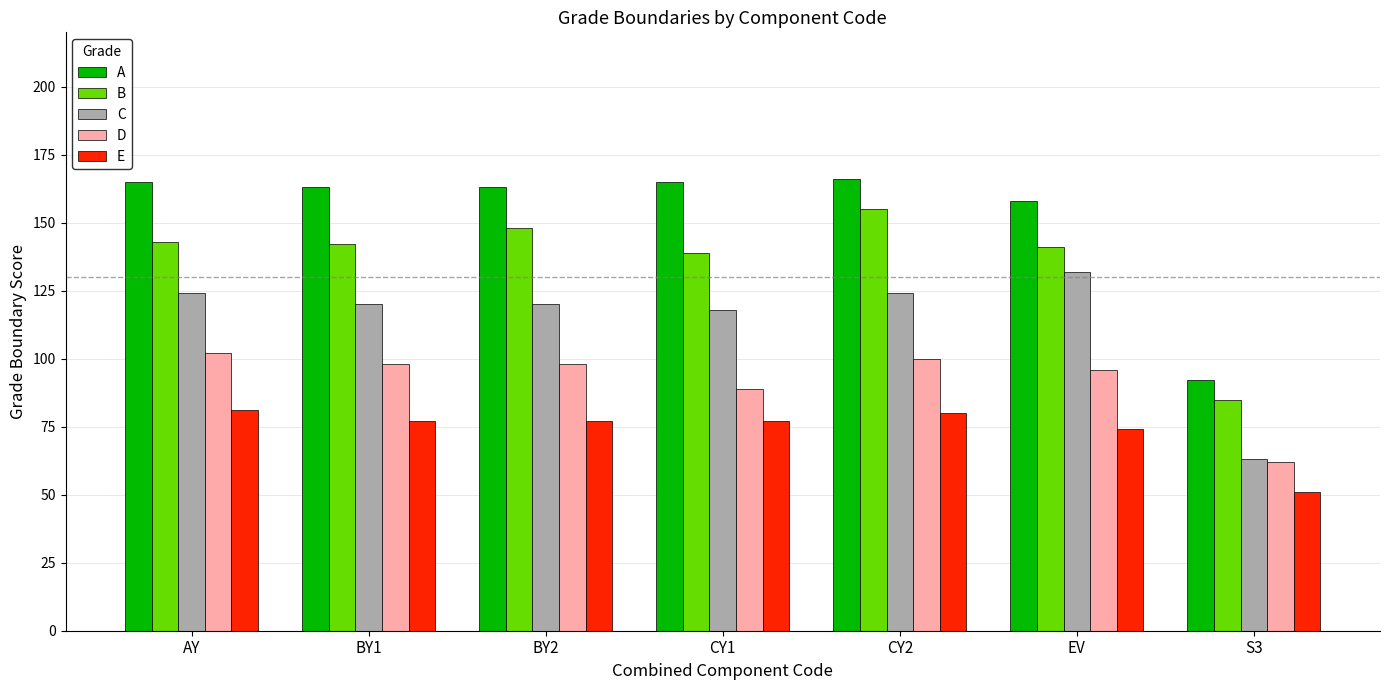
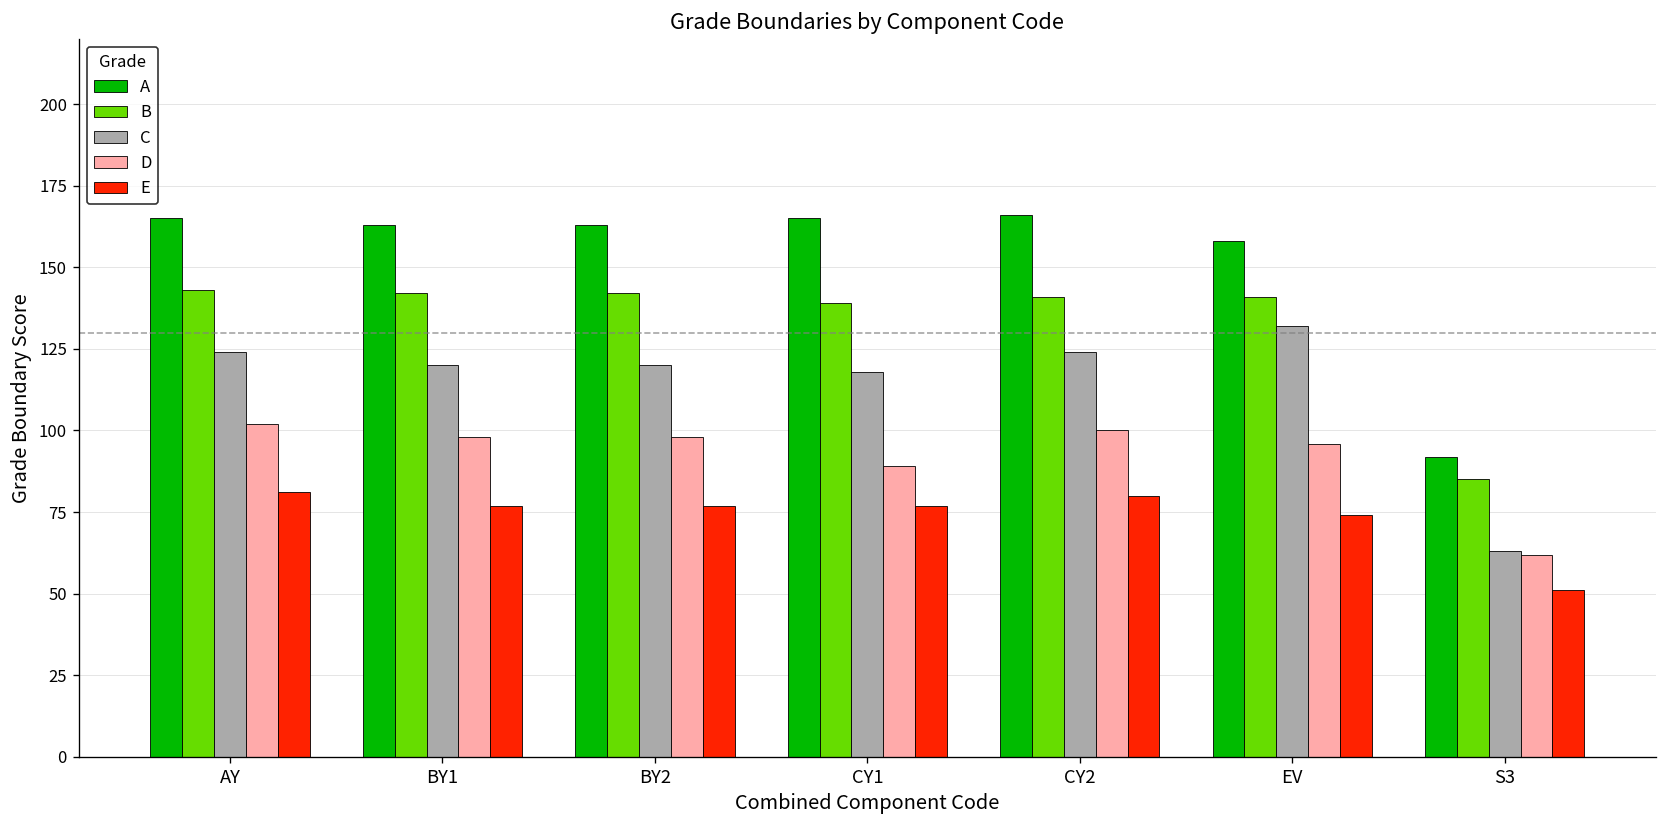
B, BY2: 148 -> 142
B, CY2: 155 -> 141
